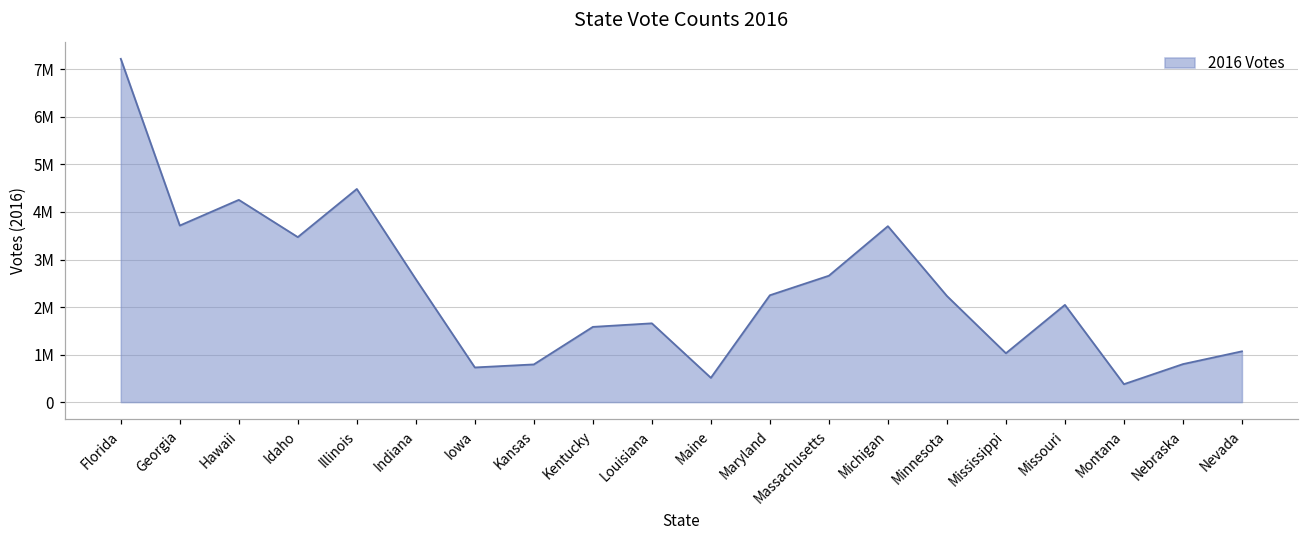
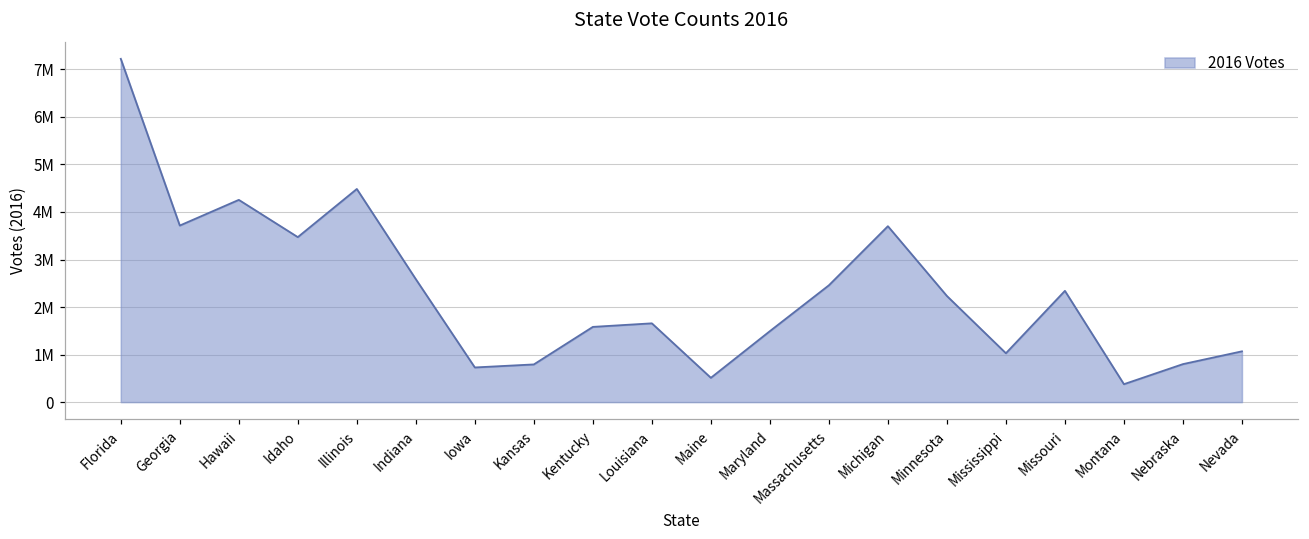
Maryland: 2200000 -> 1500000
Massachusetts: 2700000 -> 2500000
Missouri: 2000000 -> 2300000
